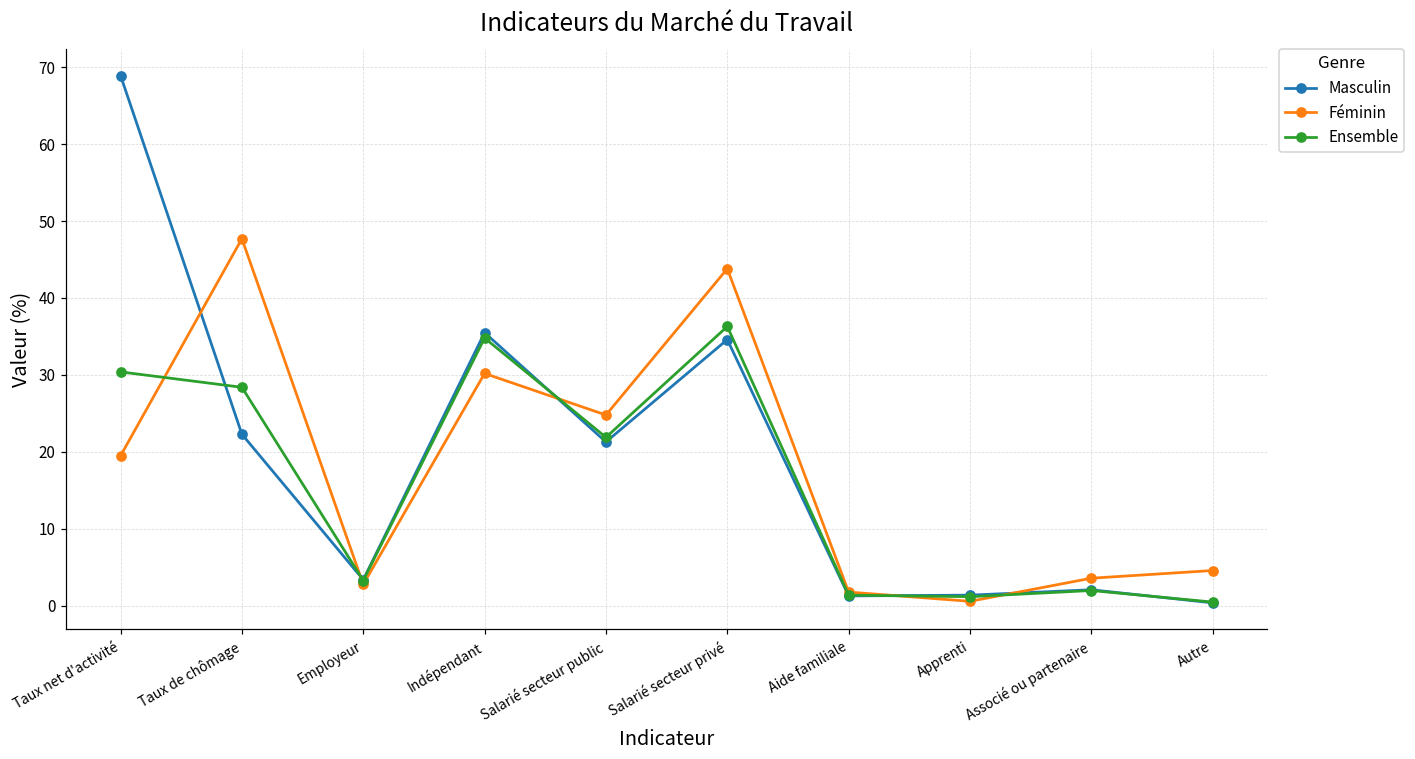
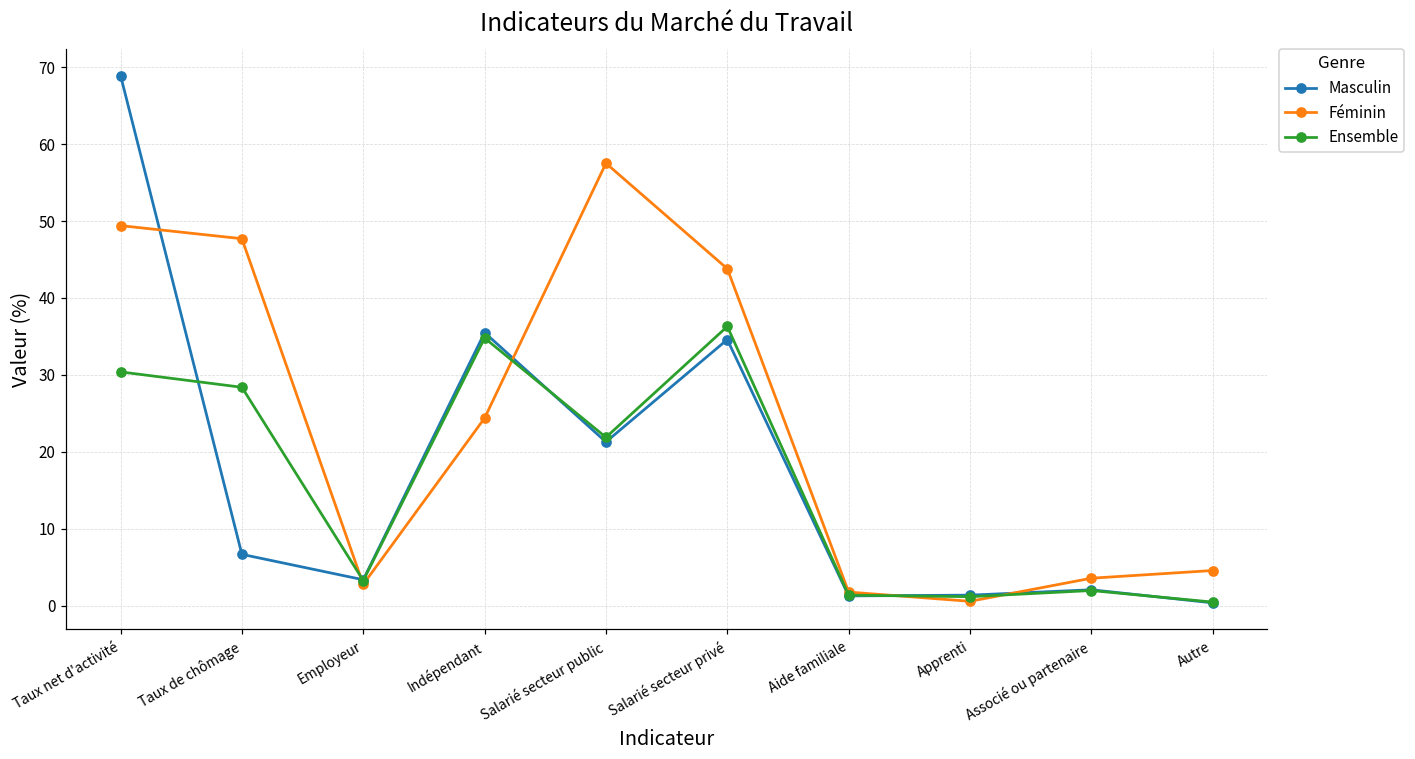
Féminin, Taux net d'activité: 20 -> 49
Masculin, Taux de chômage: 22 -> 7
Féminin, Indépendant: 30 -> 24
Féminin, Salarié secteur public: 25 -> 58
